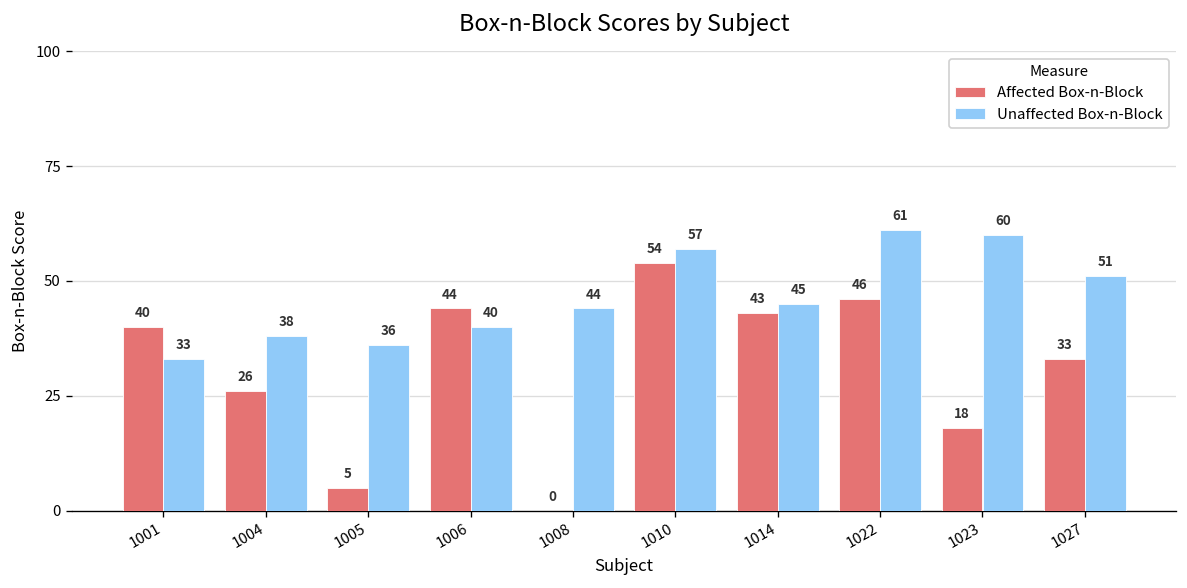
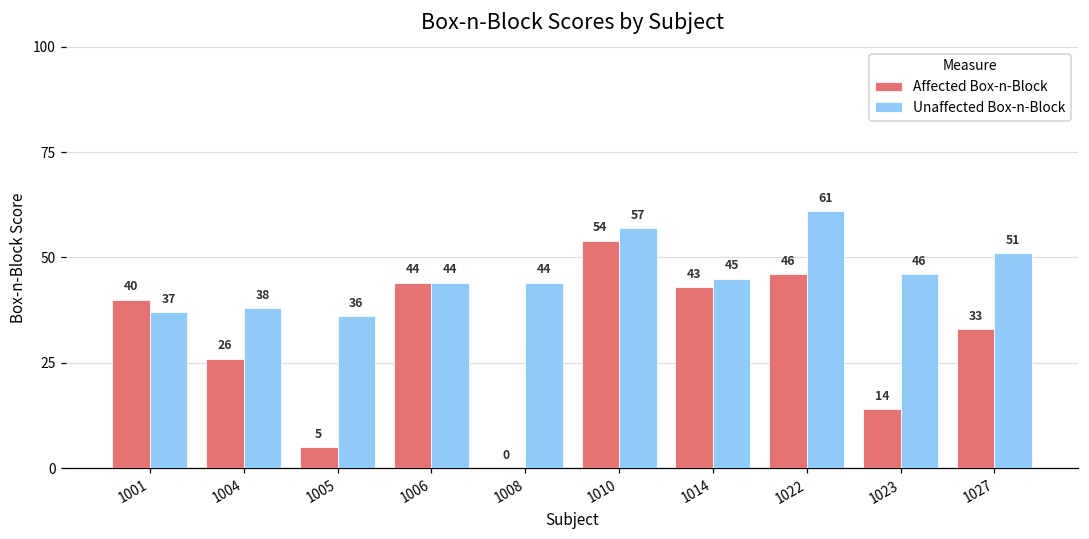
Unaffected Box-n-Block, 1001: 33 -> 37
Unaffected Box-n-Block, 1006: 40 -> 44
Affected Box-n-Block, 1023: 18 -> 14
Unaffected Box-n-Block, 1023: 60 -> 46
